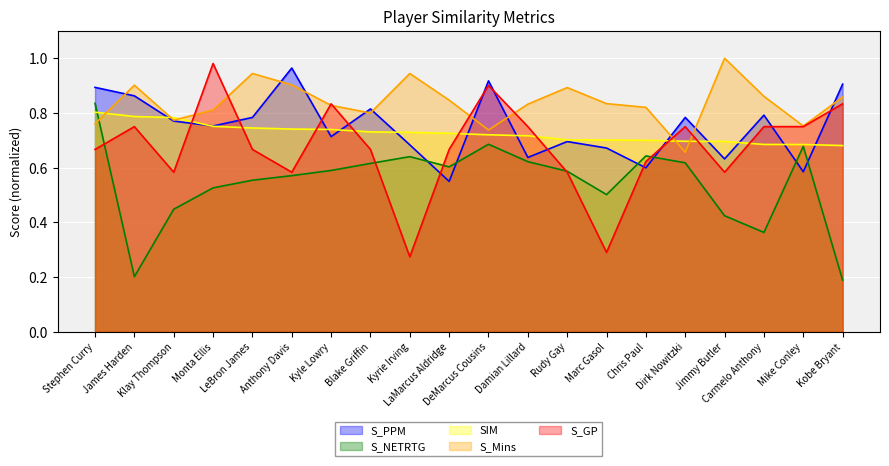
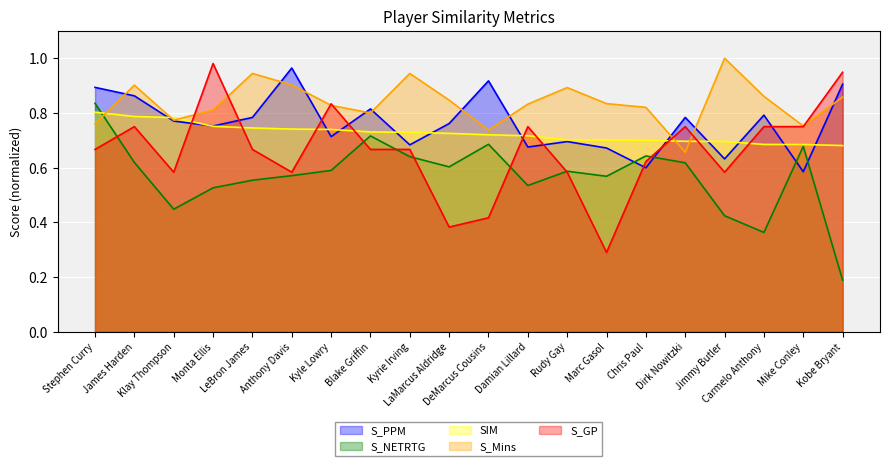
S_NETRTG, James Harden: 0.20 -> 0.62
S_NETRTG, Blake Griffin: 0.62 -> 0.72
S_GP, Kyrie Irving: 0.27 -> 0.67
S_PPM, LaMarcus Aldridge: 0.55 -> 0.76
S_GP, LaMarcus Aldridge: 0.67 -> 0.38
S_GP, DeMarcus Cousins: 0.90 -> 0.42
S_PPM, Damian Lillard: 0.64 -> 0.68
S_NETRTG, Damian Lillard: 0.62 -> 0.53
S_NETRTG, Marc Gasol: 0.50 -> 0.57
S_GP, Kobe Bryant: 0.83 -> 0.95
